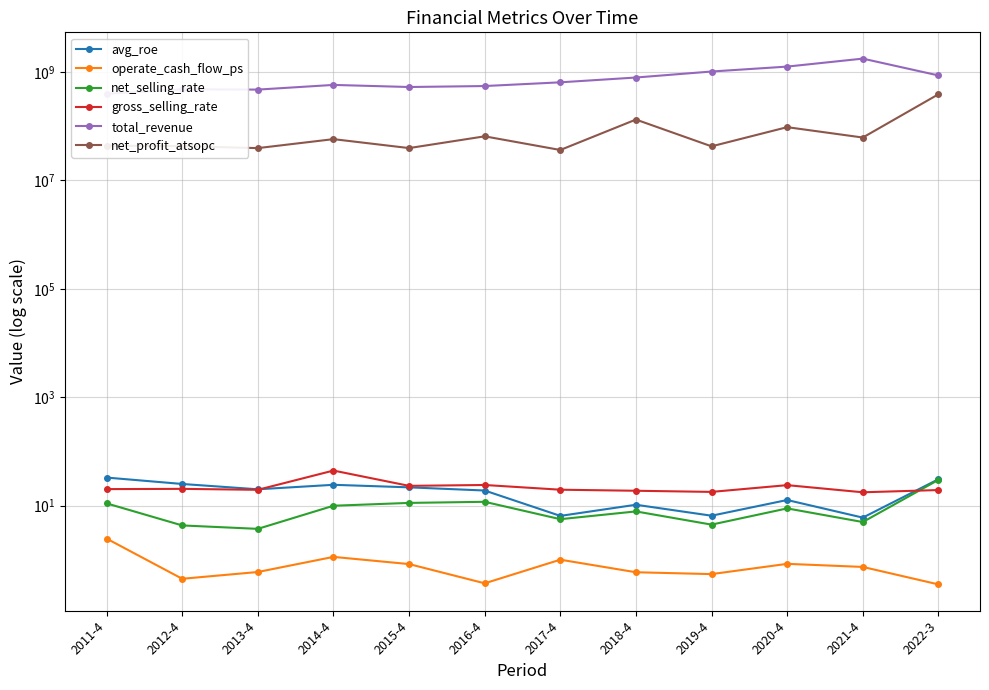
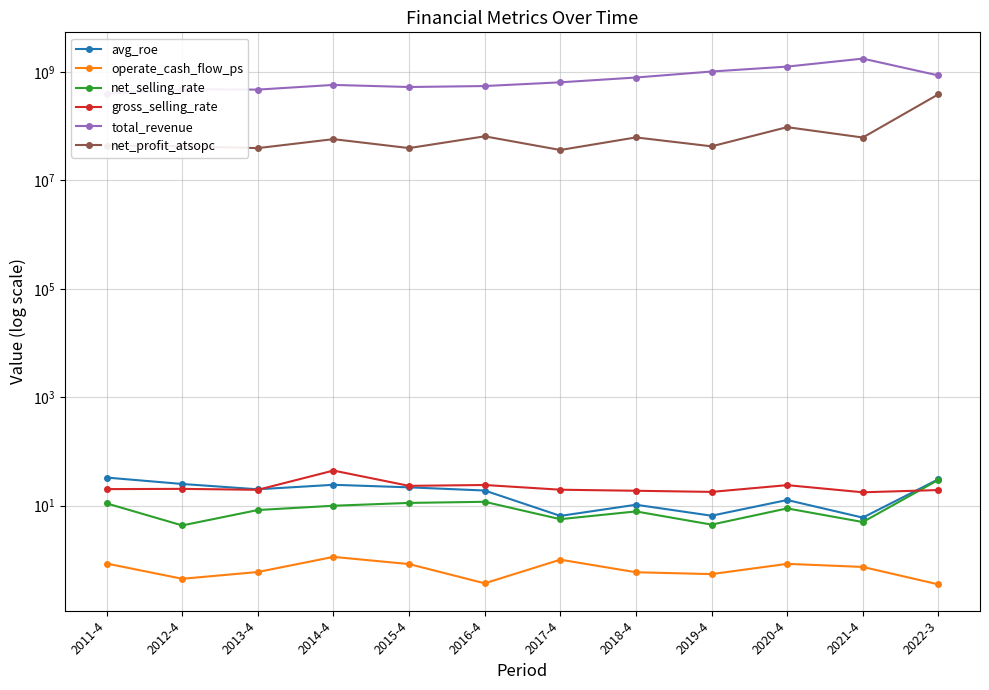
operate_cash_flow_ps, 2011-4: 2 -> 0.9
net_selling_rate, 2013-4: 4 -> 8
net_profit_atsopc, 2018-4: 130000000 -> 60000000
